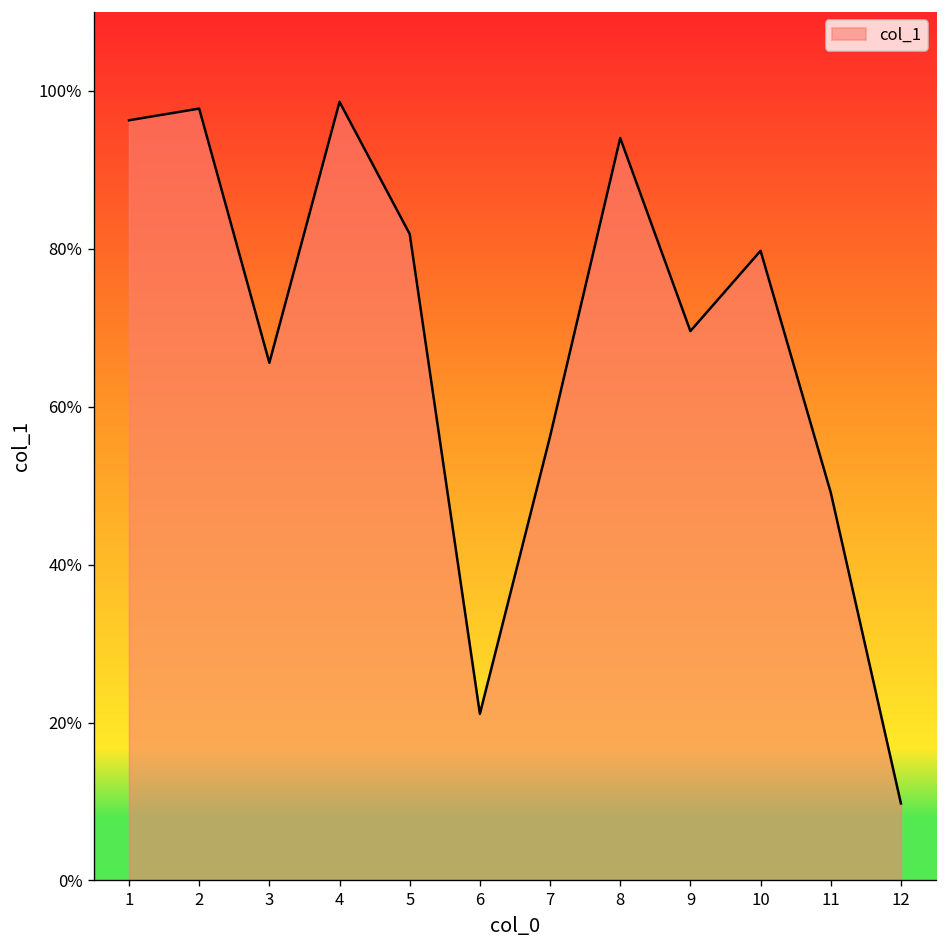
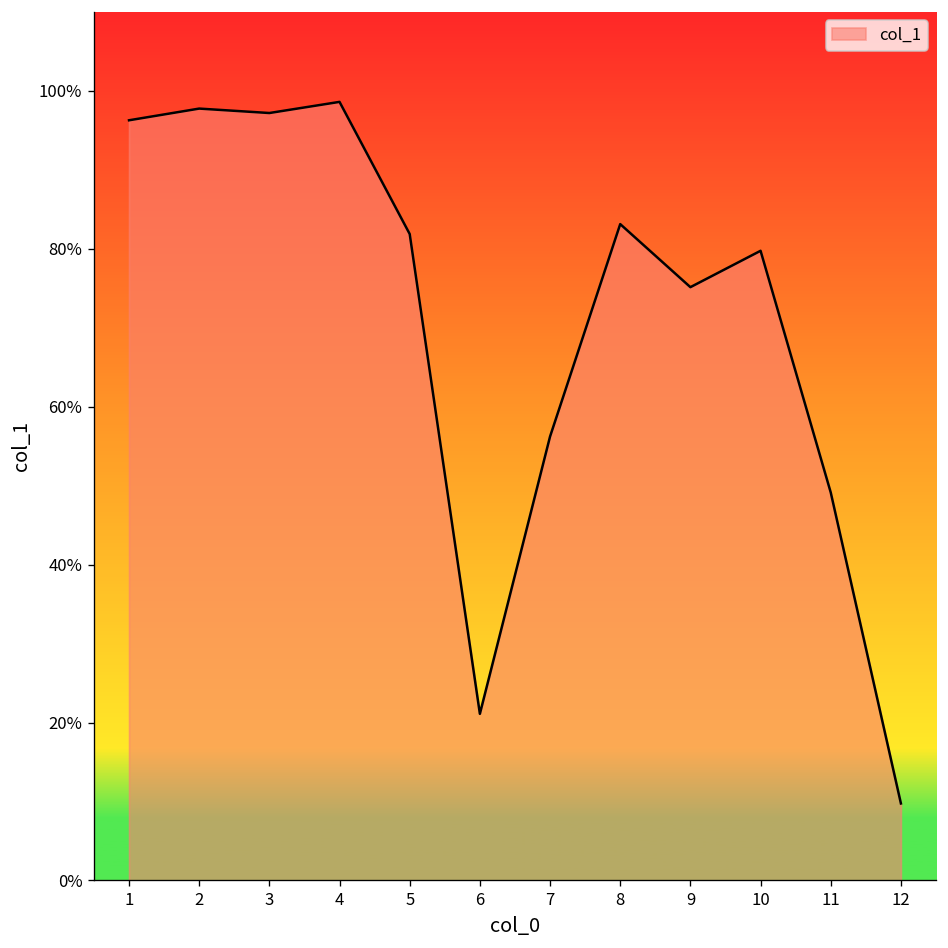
3: 66% -> 97%
8: 94% -> 83%
9: 70% -> 75%
